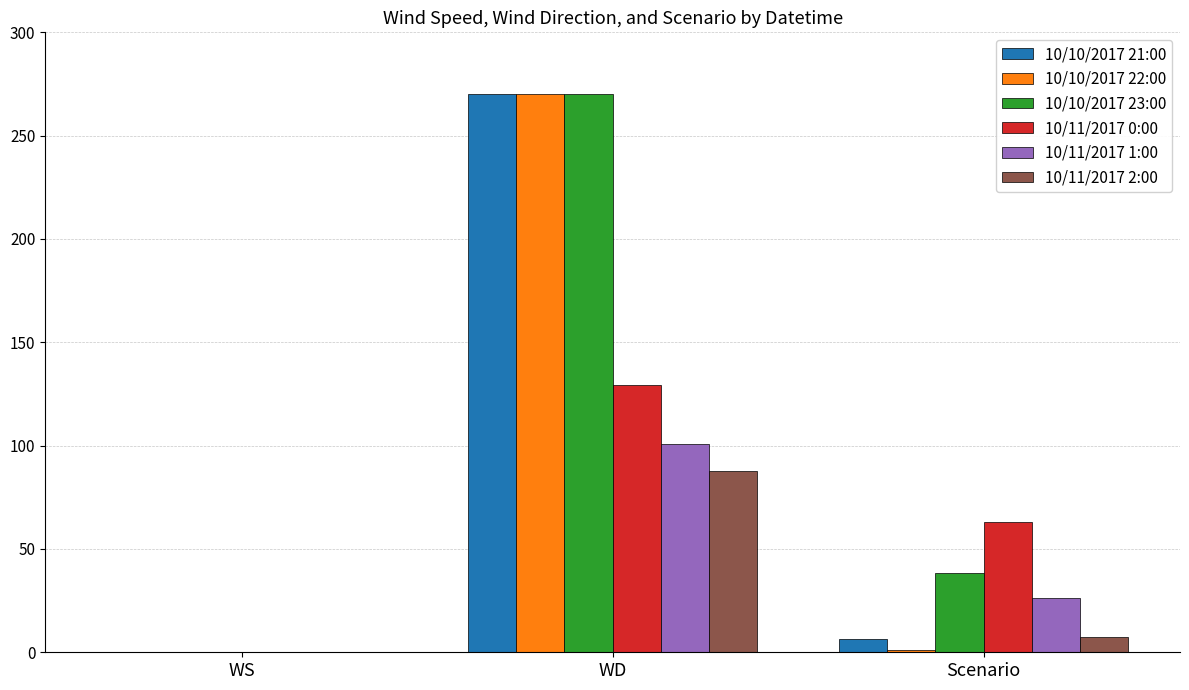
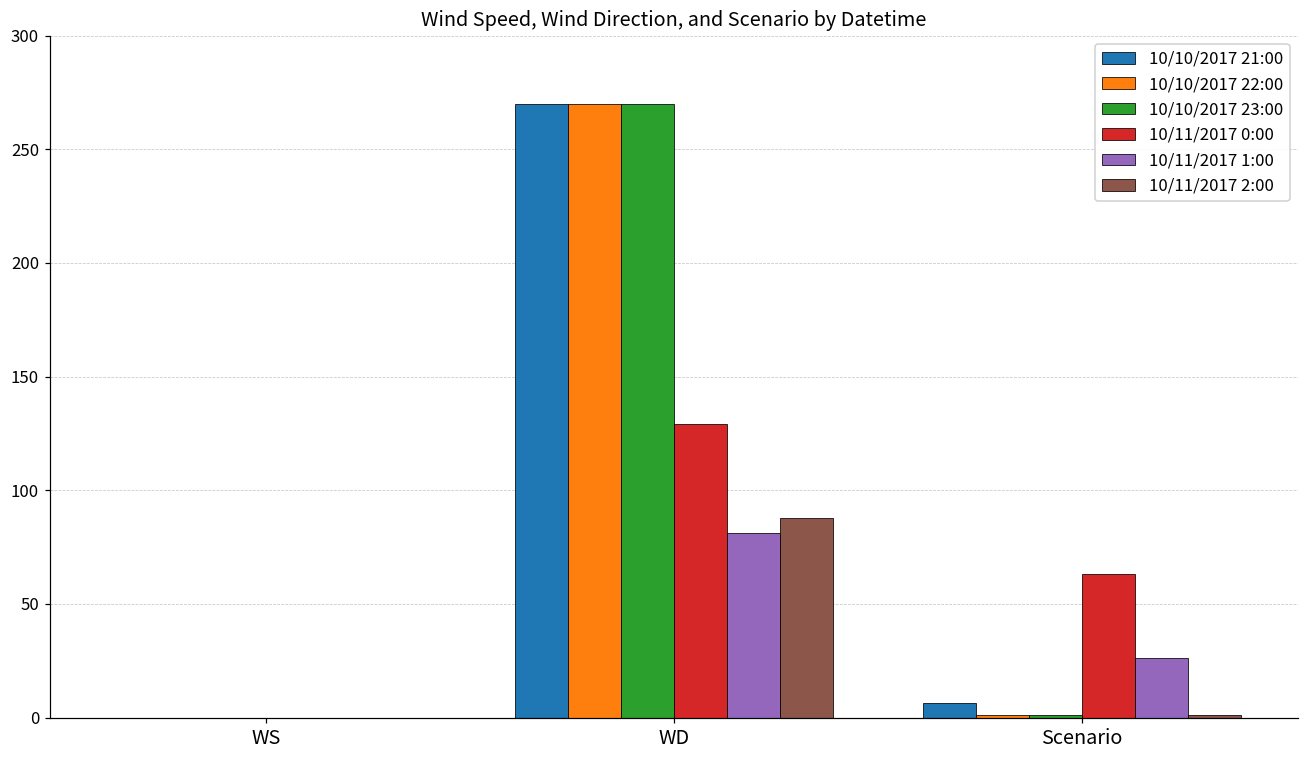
10/11/2017 1:00, WD: 101 -> 81
10/10/2017 23:00, Scenario: 38 -> 1
10/11/2017 2:00, Scenario: 8 -> 1
